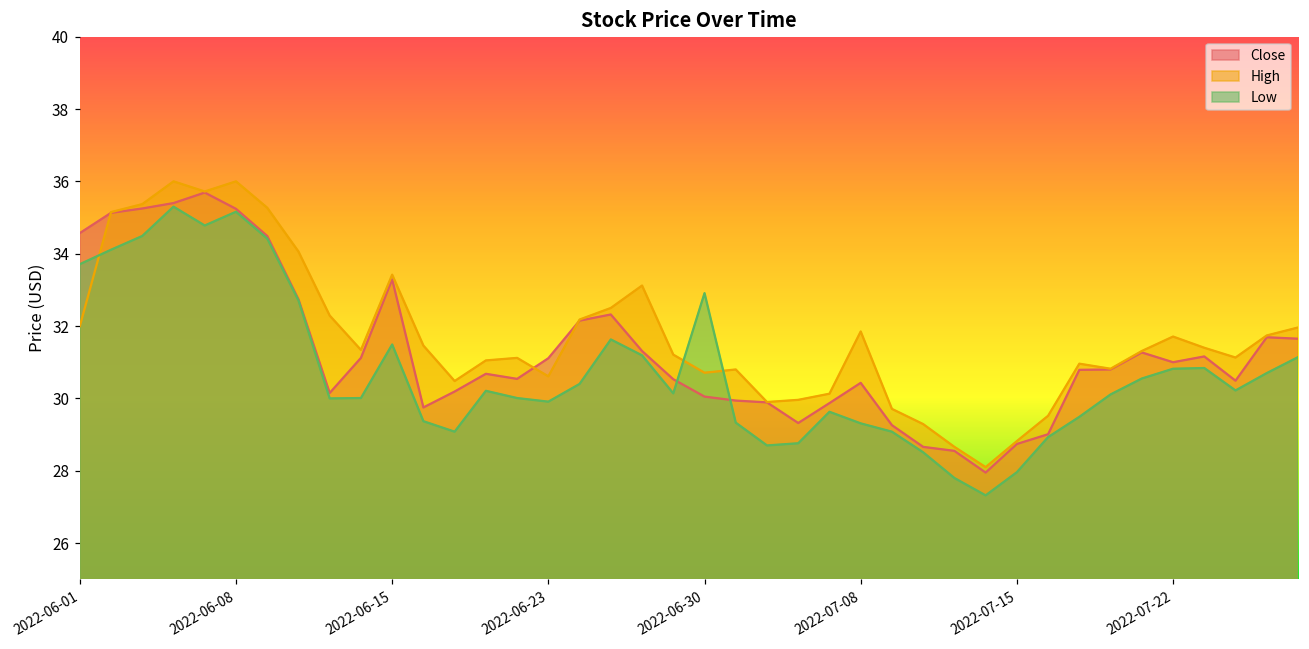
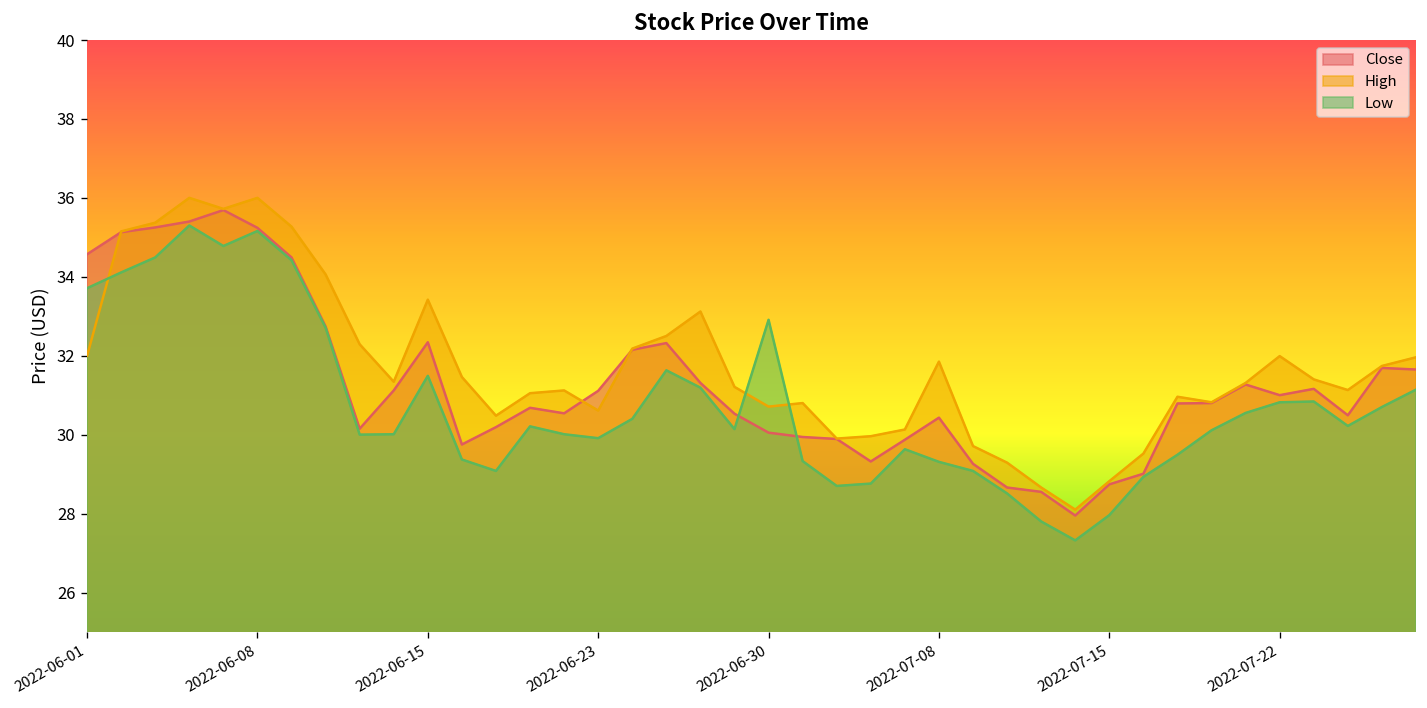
Close, 2022-06-15: 33.3 -> 32.3
High, 2022-07-22: 31.7 -> 32.0
